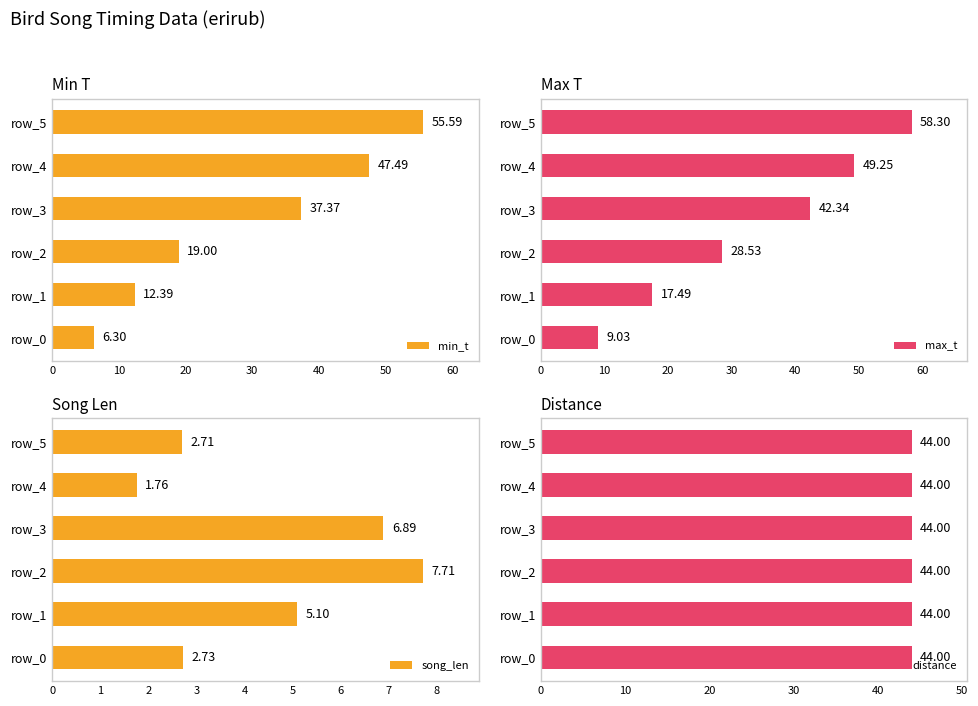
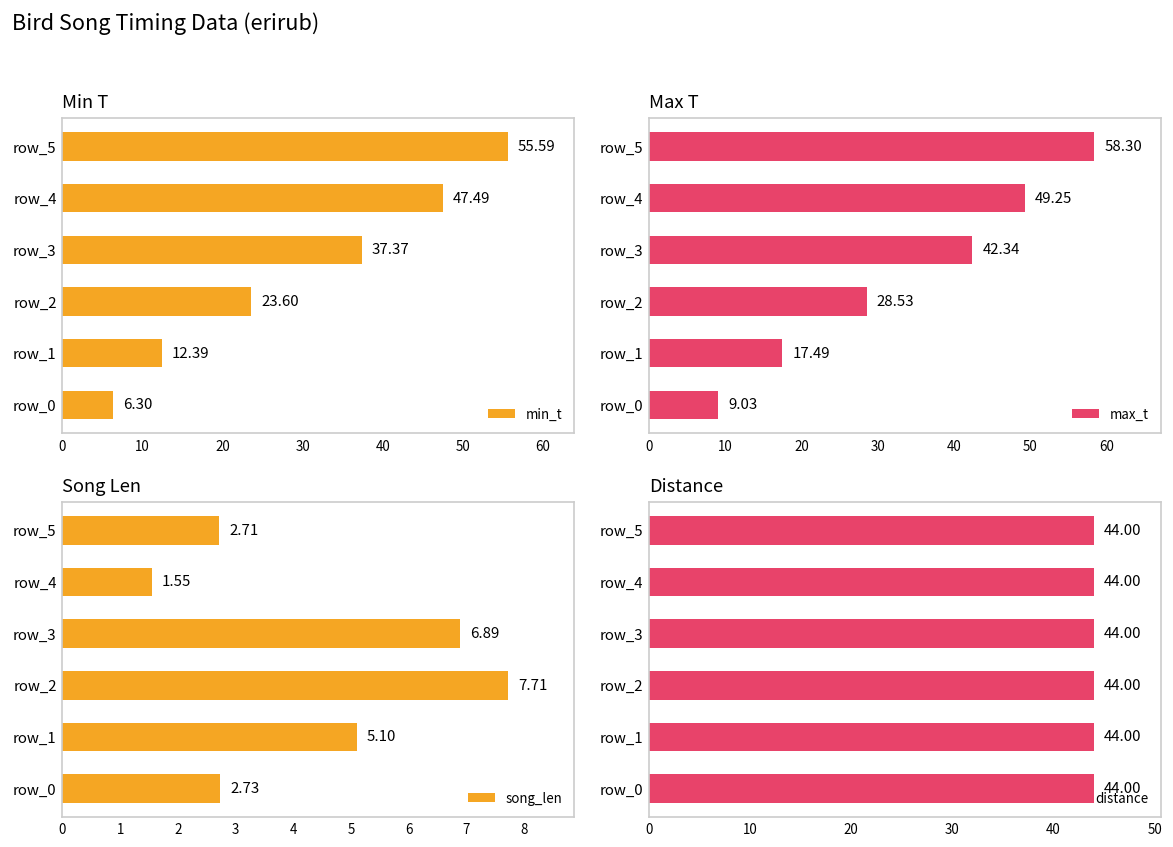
Min T, row_2: 19.00 -> 23.60
Song Len, row_4: 1.76 -> 1.55
